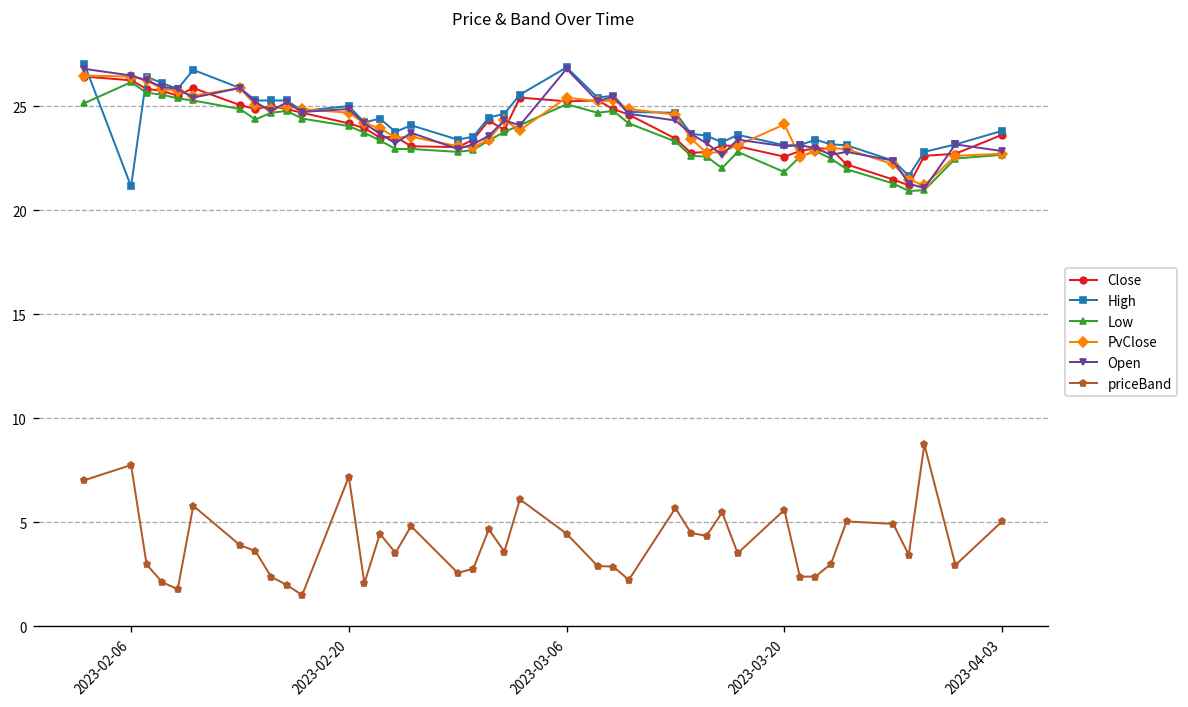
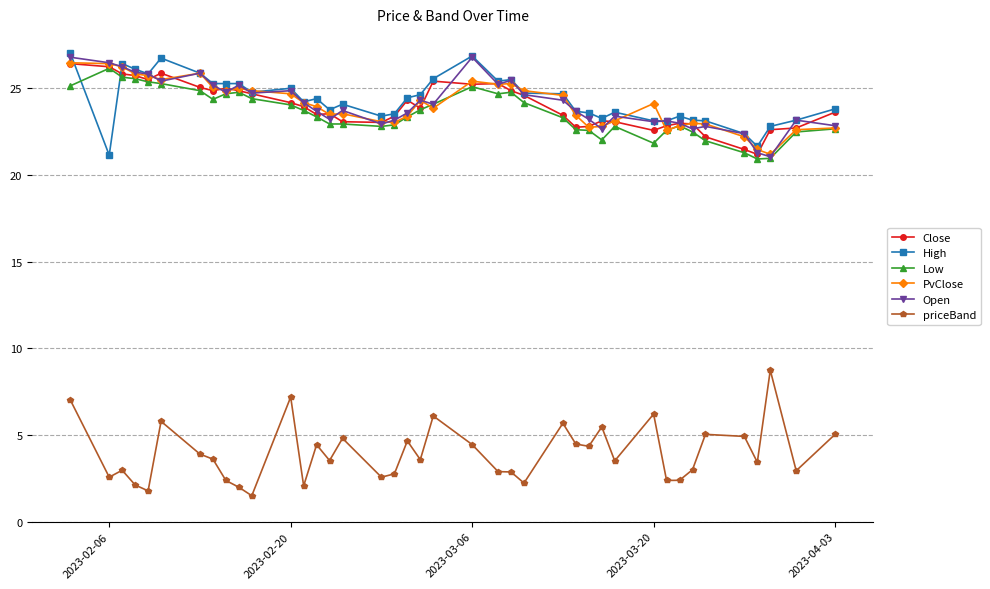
priceBand, 2023-02-06: 7.8 -> 2.6
priceBand, 2023-03-20: 5.6 -> 6.2
